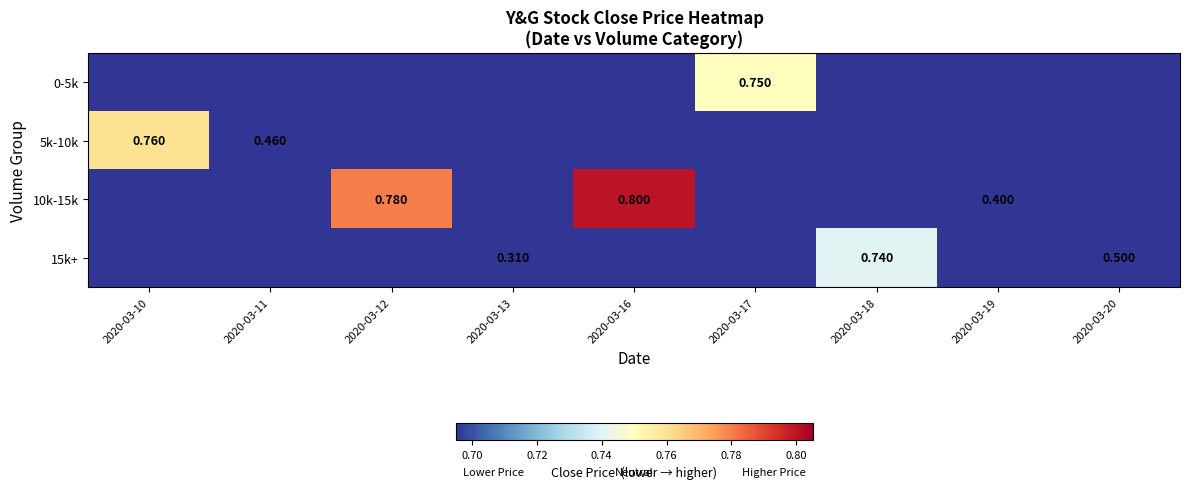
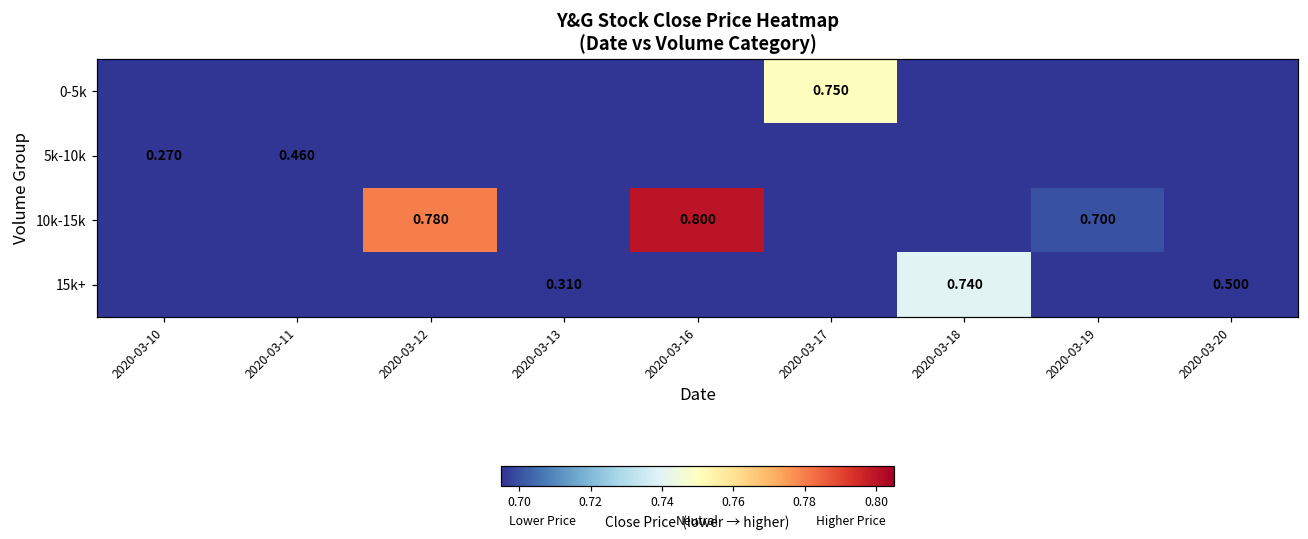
5k-10k, 2020-03-10: 0.760 -> 0.270
10k-15k, 2020-03-19: 0.400 -> 0.700
